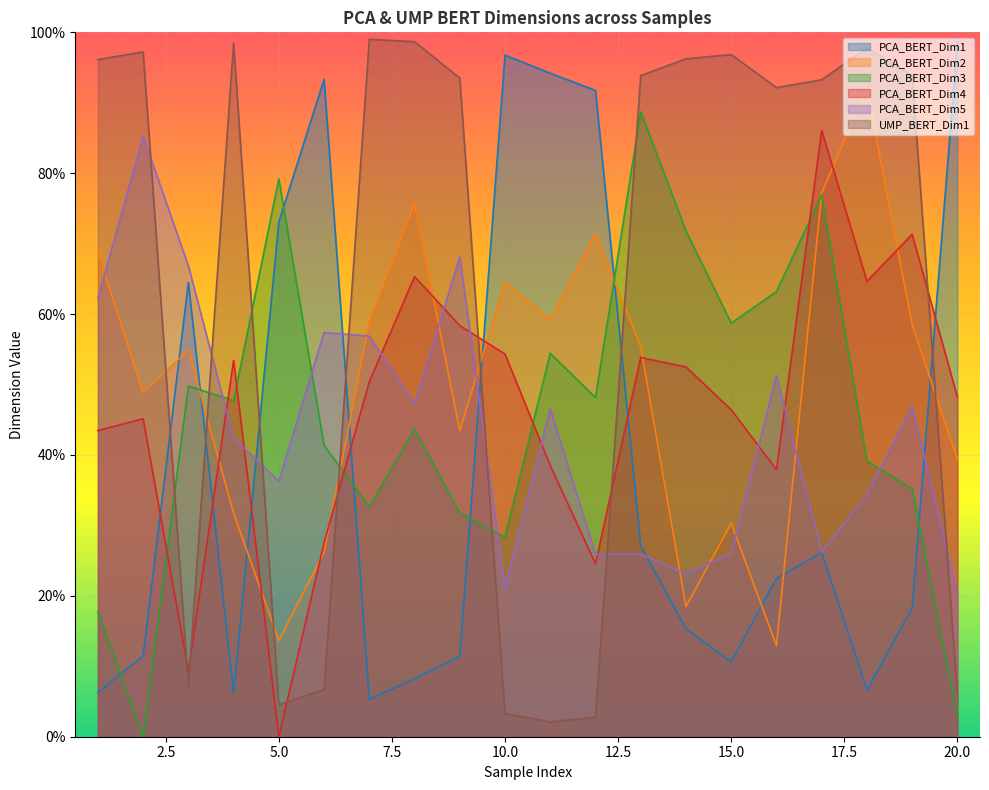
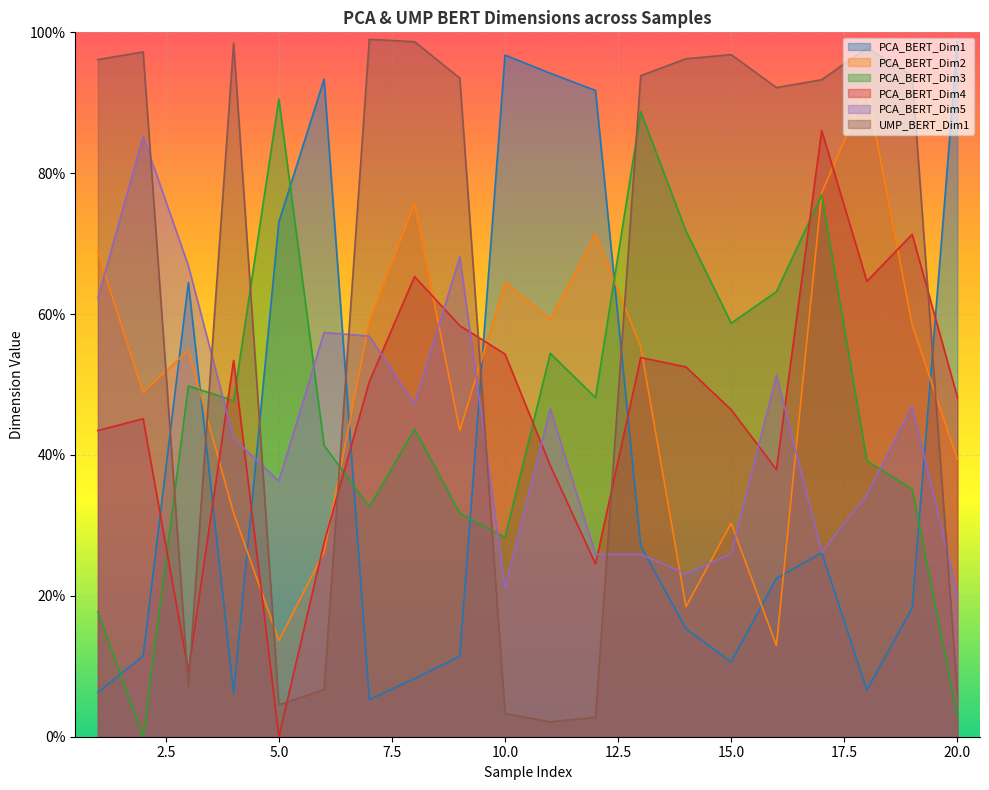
PCA_BERT_Dim3, 5.0: 79% -> 91%
